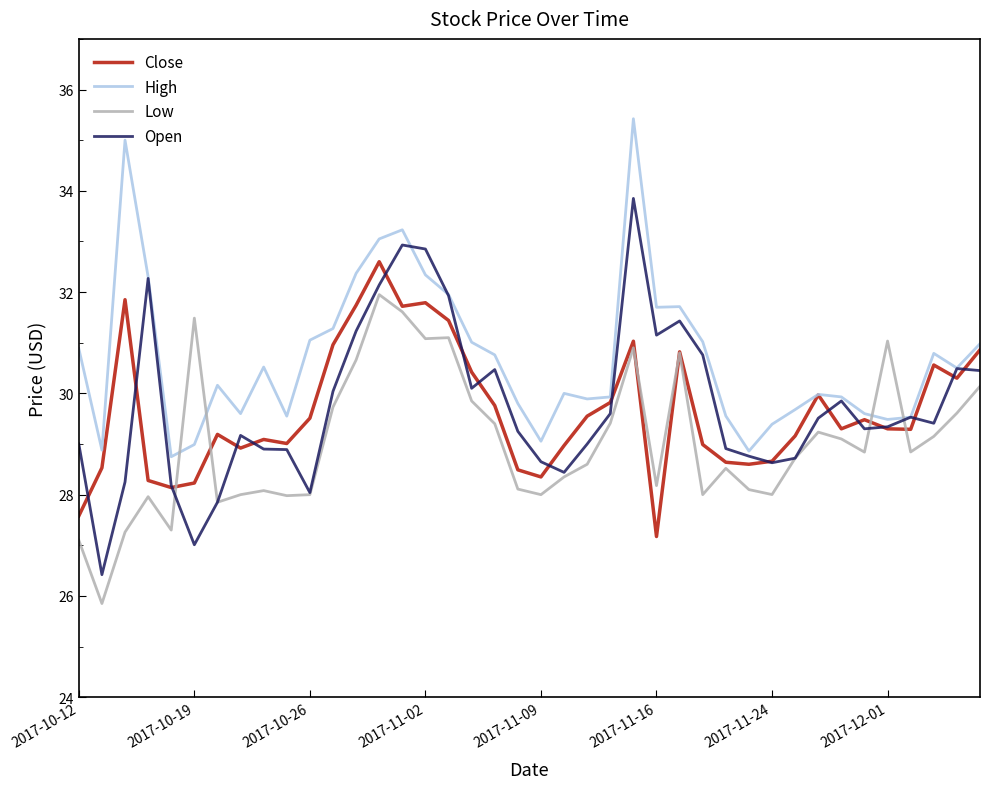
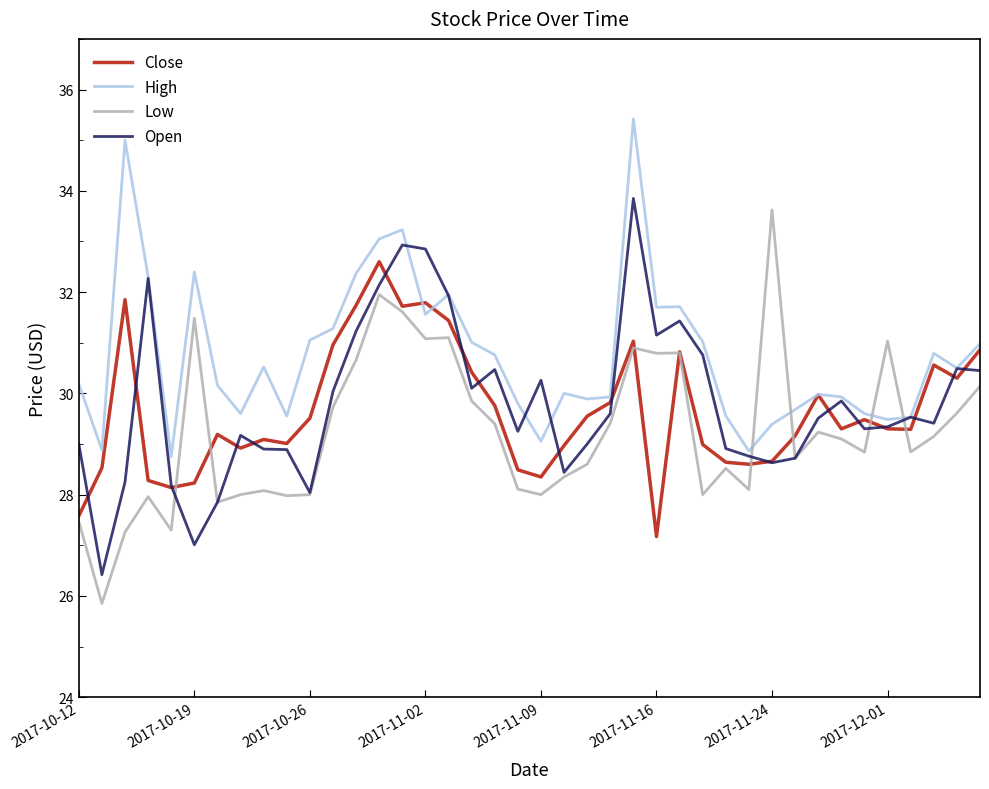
High, 2017-10-12: 30.9 -> 30.2
Low, 2017-10-12: 27.1 -> 27.5
High, 2017-10-19: 29.0 -> 32.4
High, 2017-11-02: 32.3 -> 31.6
Open, 2017-11-09: 28.6 -> 30.3
Low, 2017-11-16: 28.2 -> 30.8
Low, 2017-11-24: 28.0 -> 33.6
